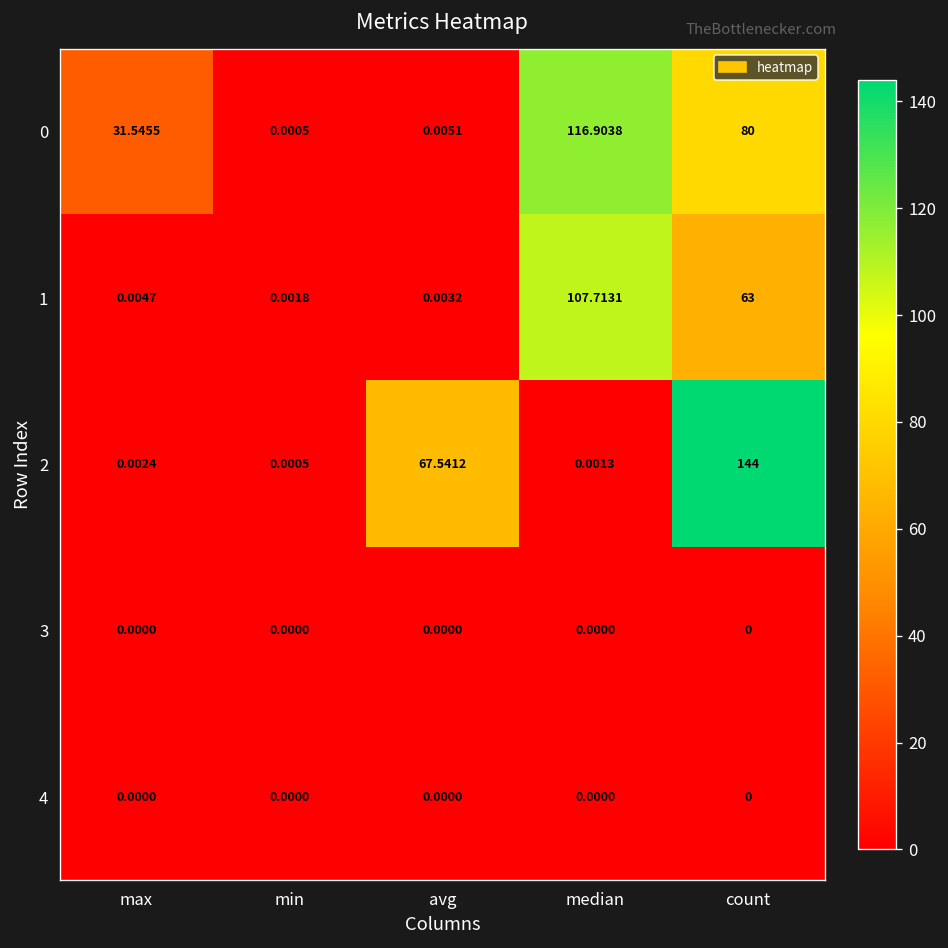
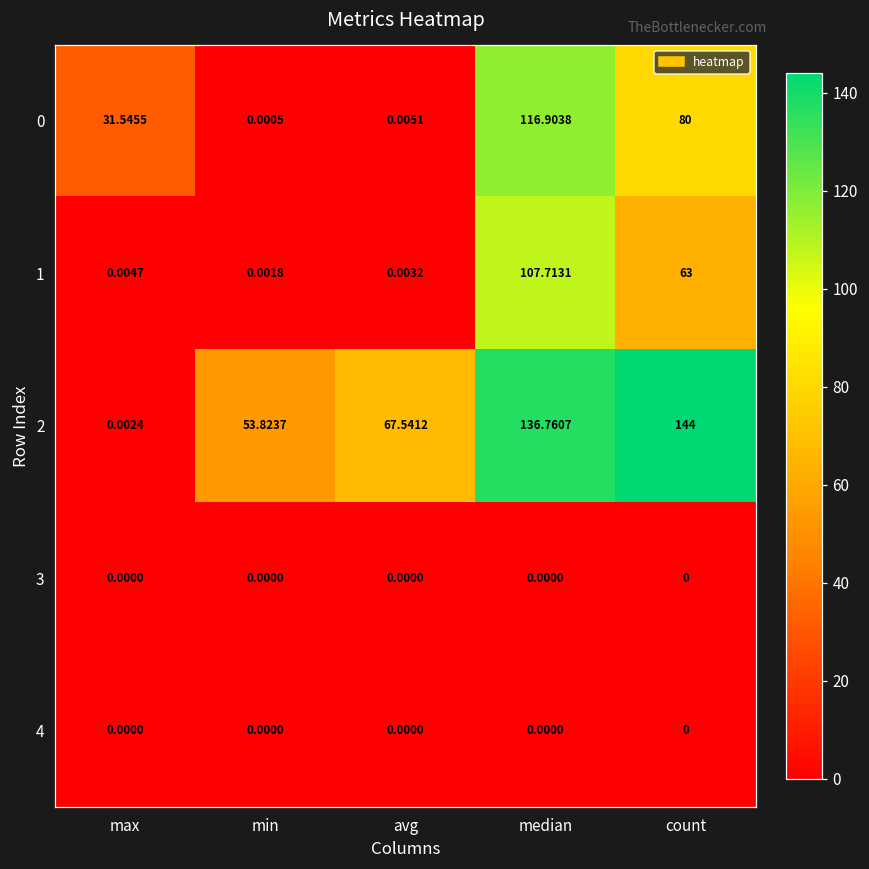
2, min: 0.0005 -> 53.8237
2, median: 0.0013 -> 136.7607
